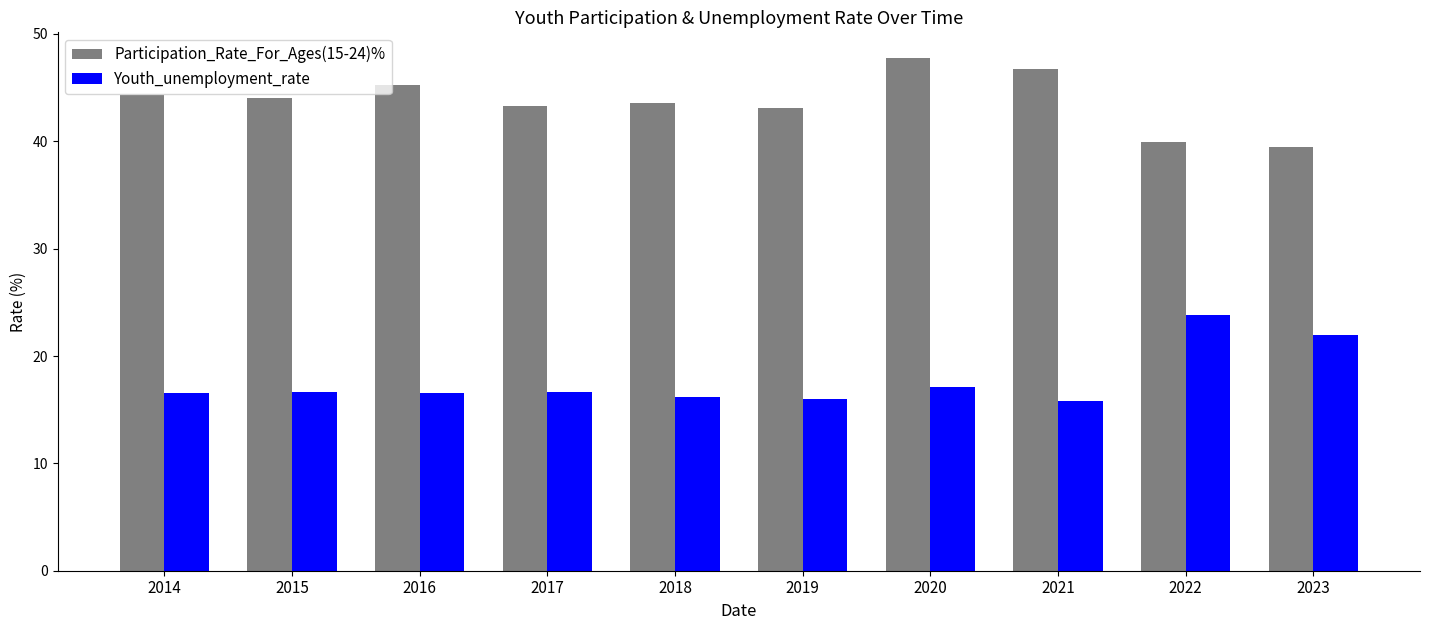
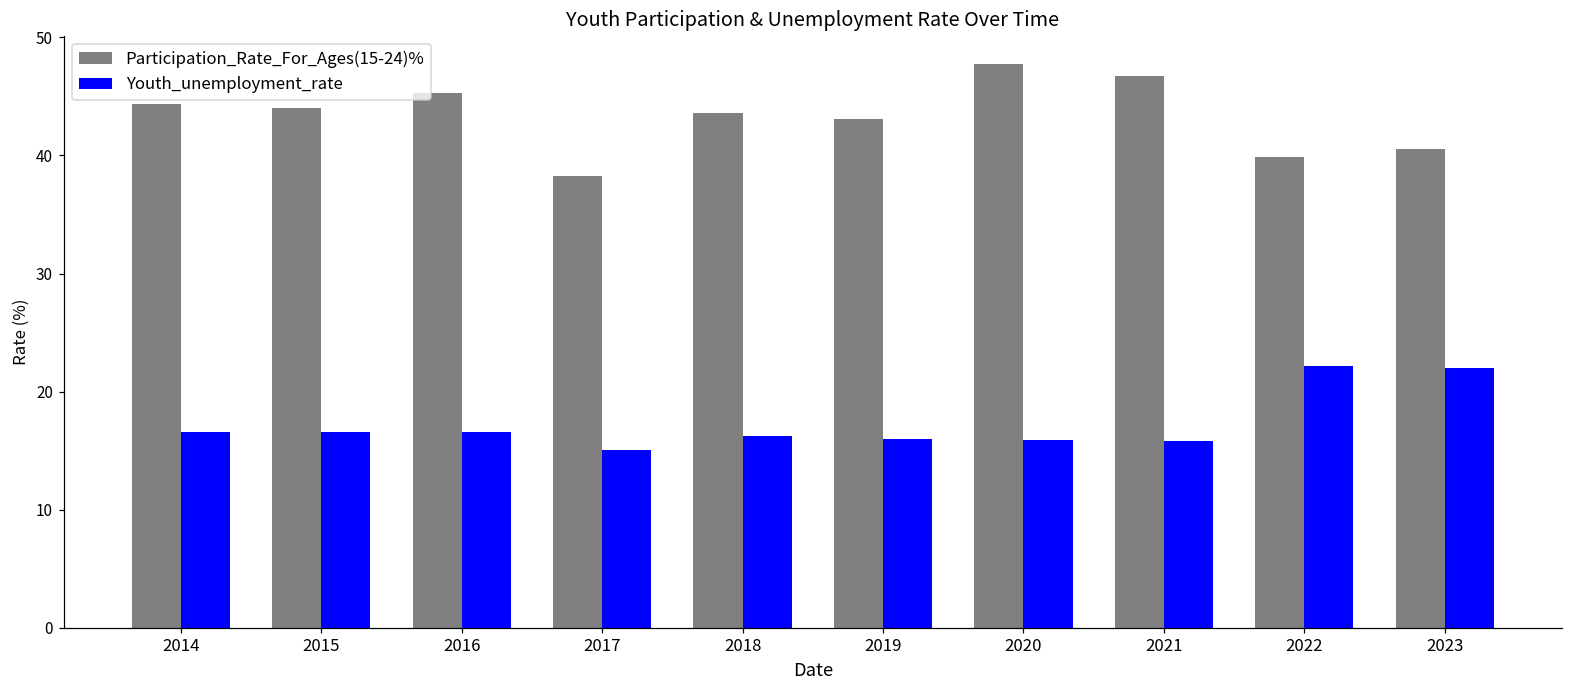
Participation_Rate_For_Ages(15-24)%, 2017: 43.3 -> 38.2
Youth_unemployment_rate, 2017: 16.7 -> 15.1
Youth_unemployment_rate, 2020: 17.1 -> 15.9
Youth_unemployment_rate, 2022: 23.8 -> 22.2
Participation_Rate_For_Ages(15-24)%, 2023: 39.5 -> 40.6
